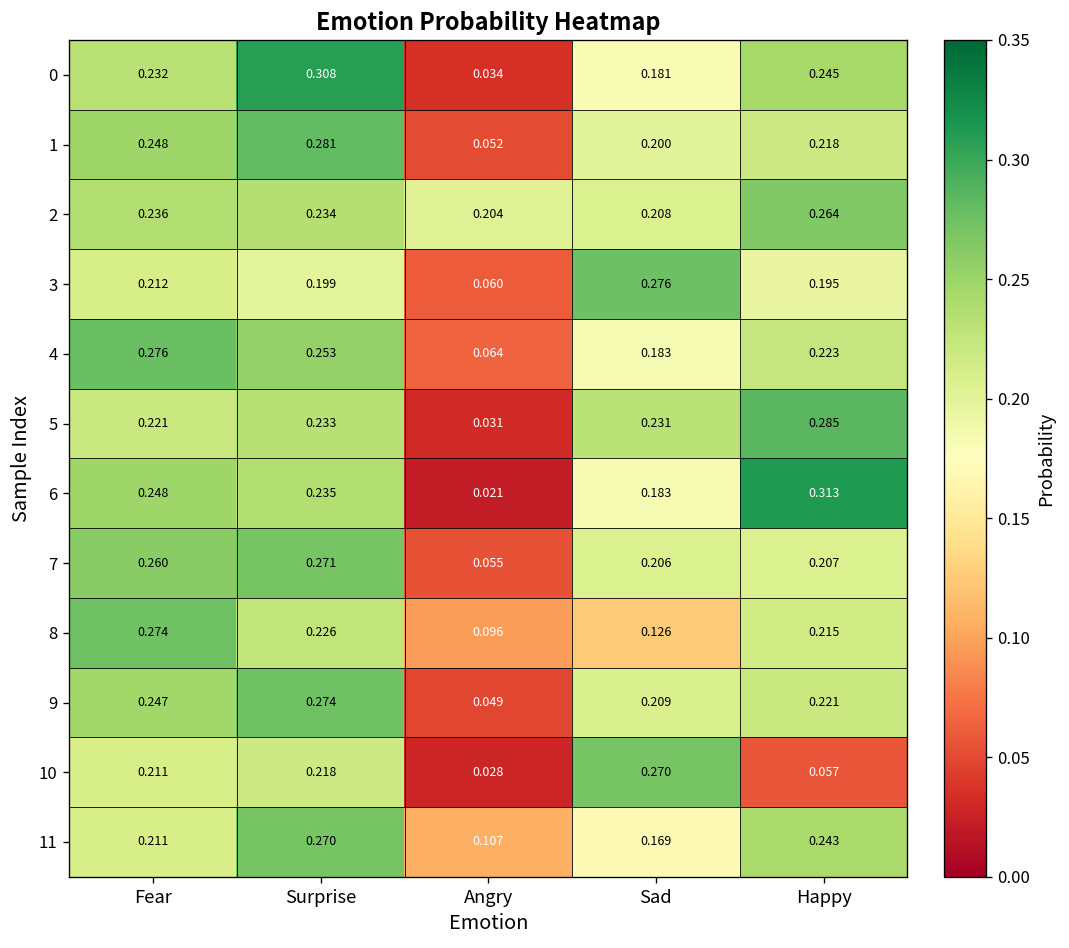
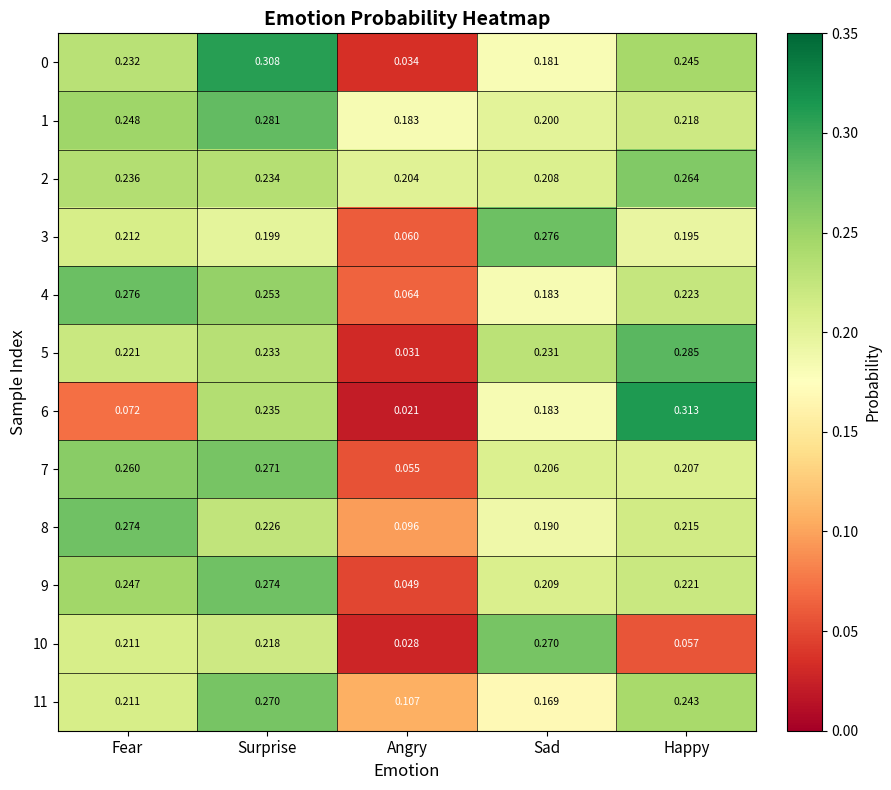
1, Angry: 0.052 -> 0.183
6, Fear: 0.248 -> 0.072
8, Sad: 0.126 -> 0.190
